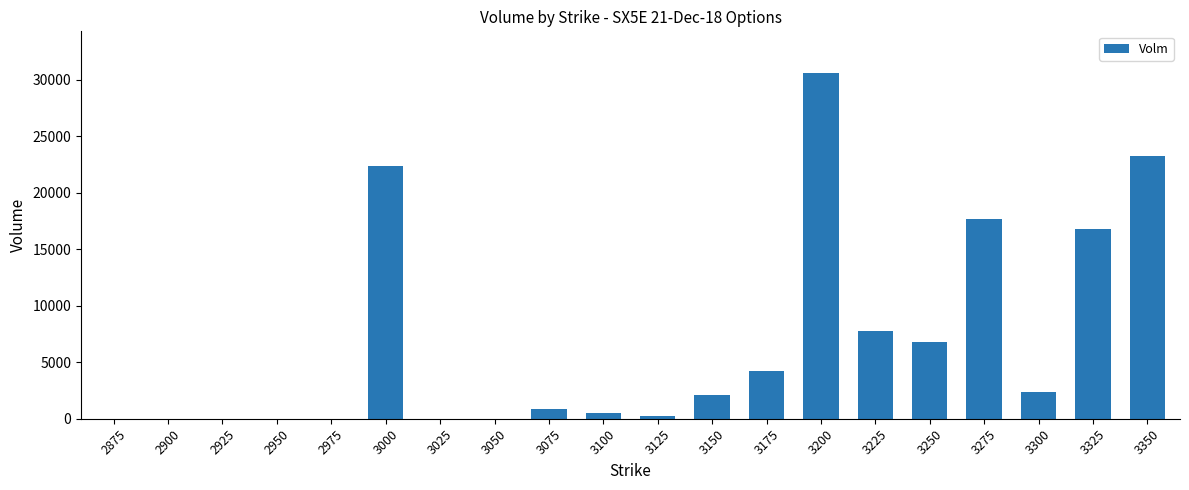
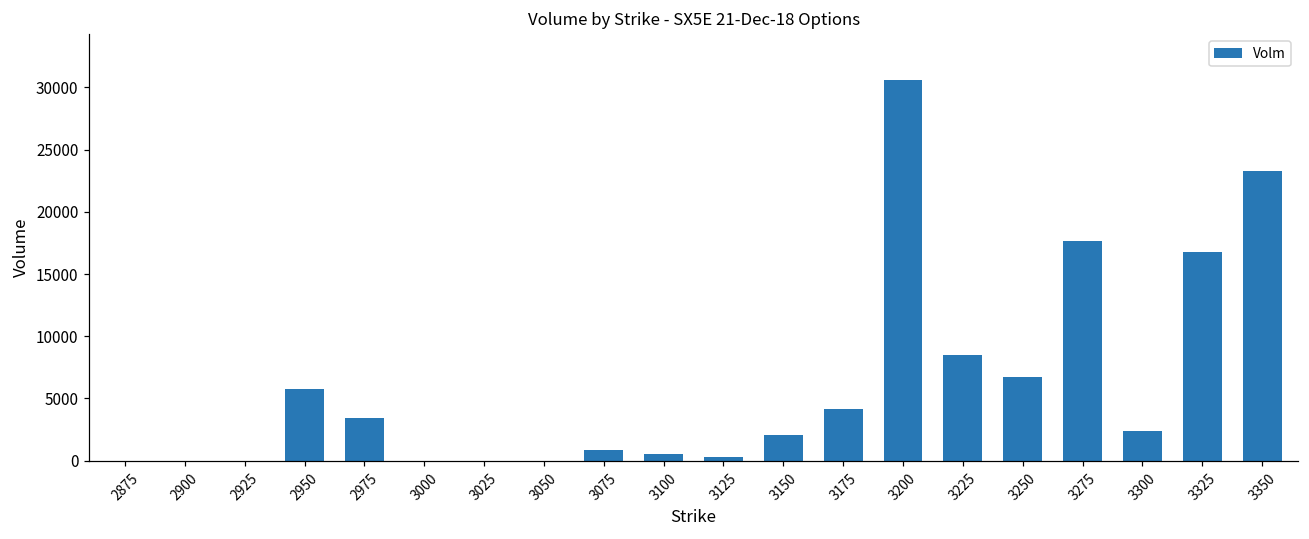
2950: 0 -> 5800
2975: 0 -> 3500
3000: 22400 -> 0
3225: 7800 -> 8500
